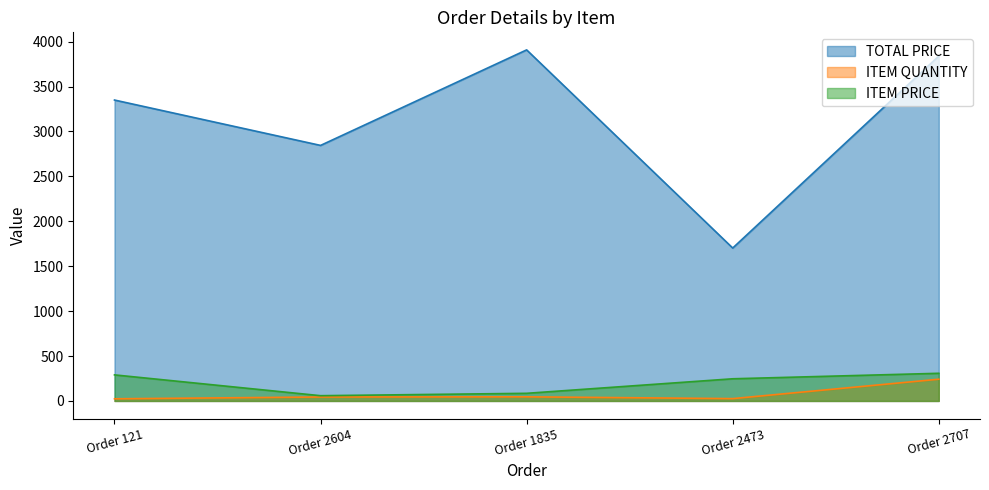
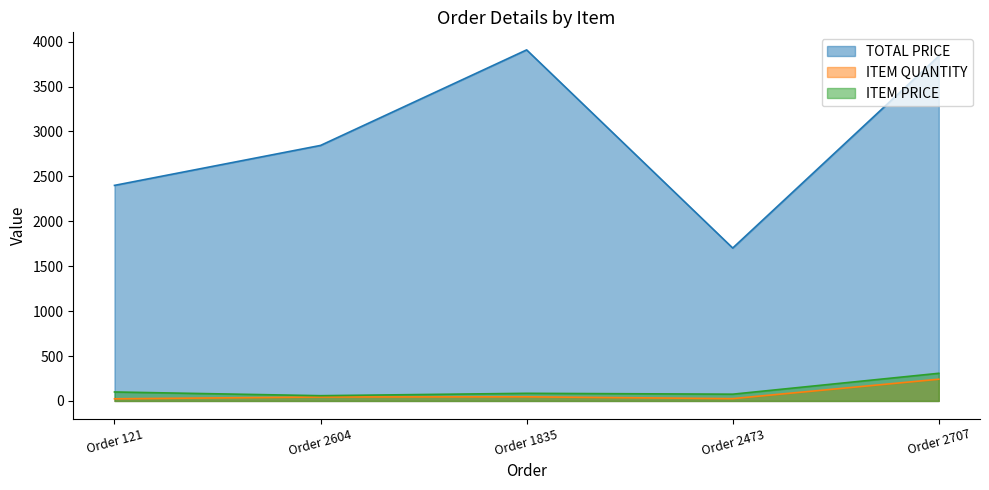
TOTAL PRICE, Order 121: 3400 -> 2400
ITEM PRICE, Order 121: 300 -> 100
ITEM PRICE, Order 2473: 200 -> 100
